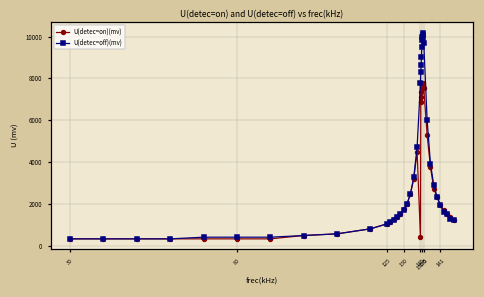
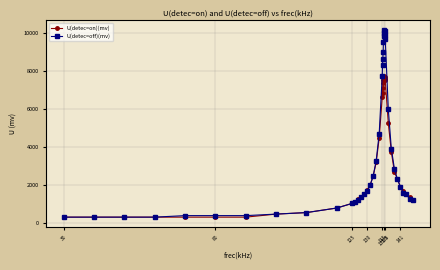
U(detec=on)(mv), 135: 400 -> 6600
